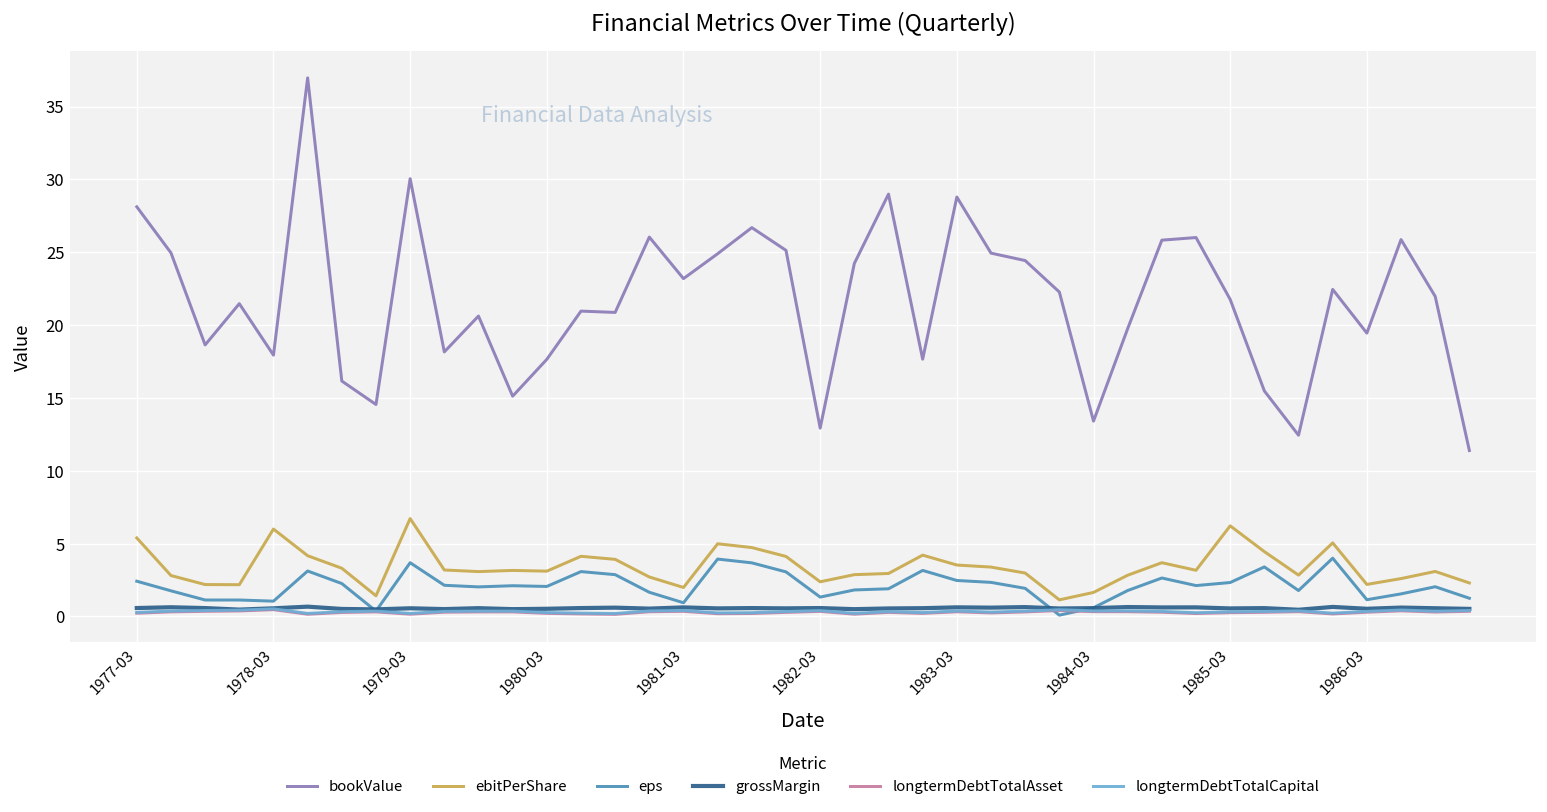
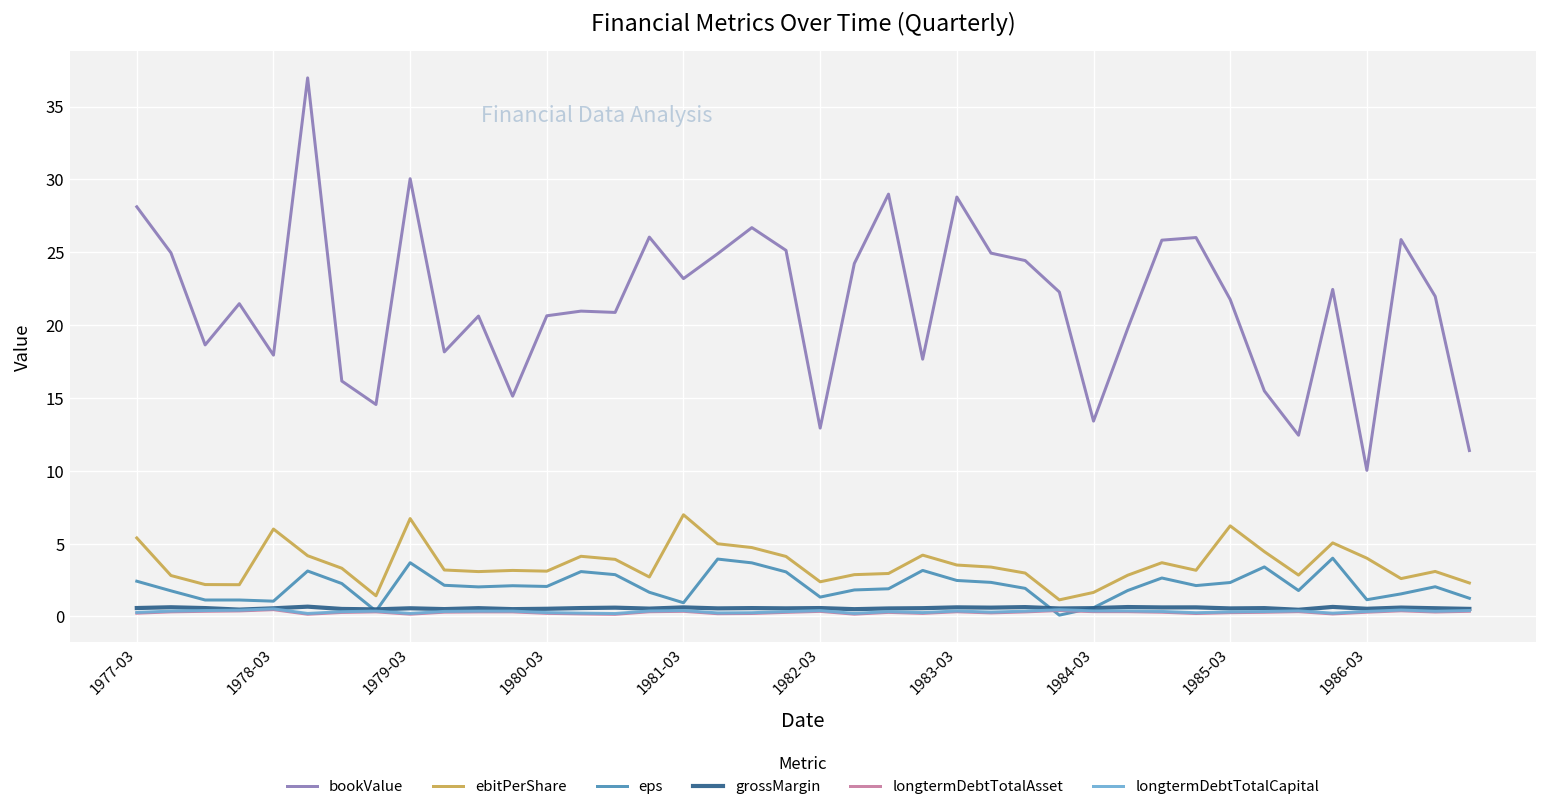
bookValue, 1980-03: 17.7 -> 20.6
ebitPerShare, 1981-03: 2.0 -> 7.0
bookValue, 1986-03: 19.5 -> 10.0
ebitPerShare, 1986-03: 2.2 -> 4.0
